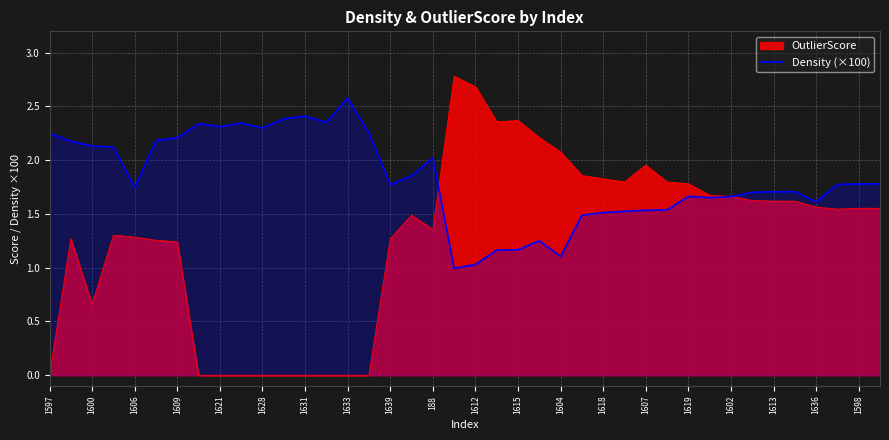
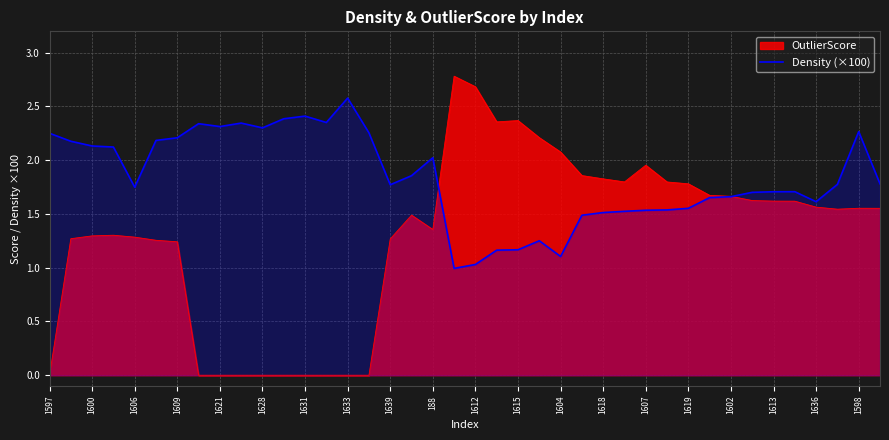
OutlierScore, 1600: 0.66 -> 1.30
Density (×100), 1619: 1.66 -> 1.55
Density (×100), 1598: 1.78 -> 2.26
